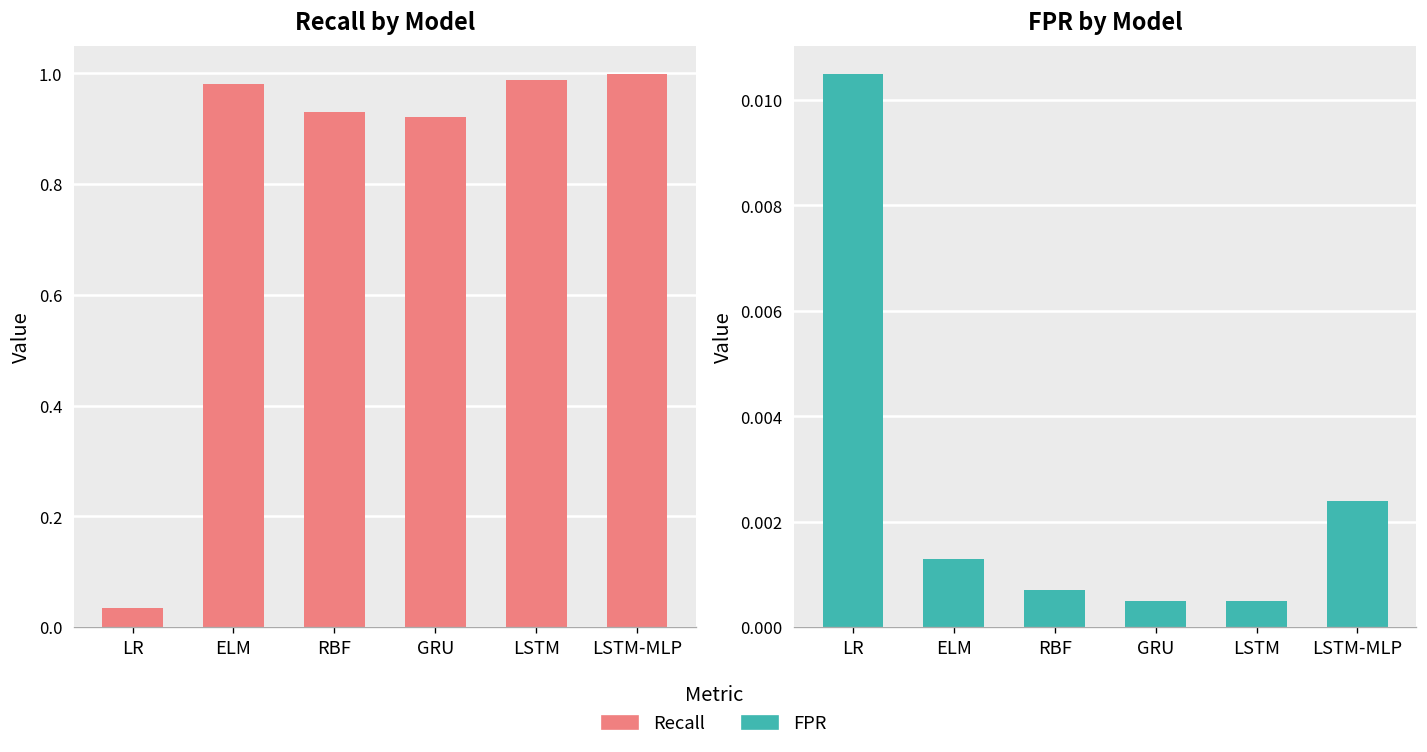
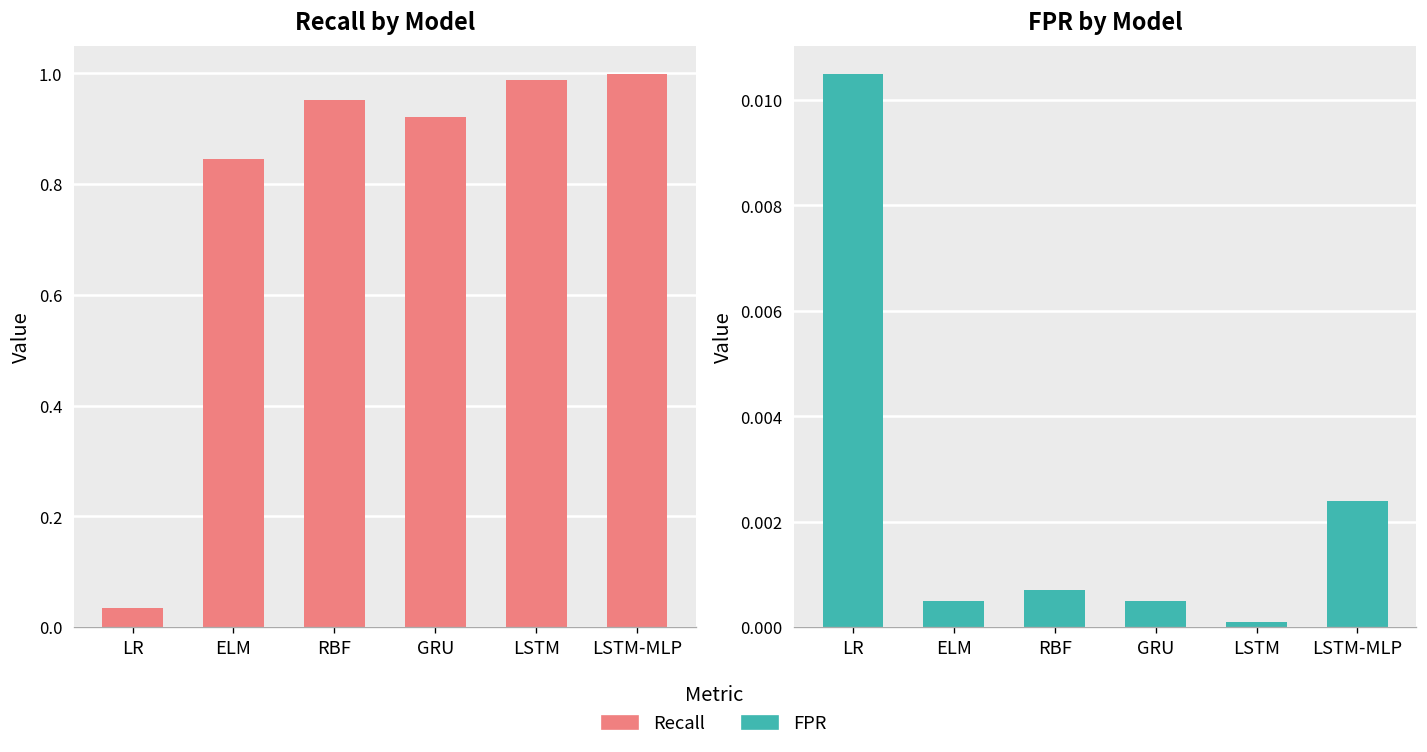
Recall by Model, ELM: 0.98 -> 0.85
Recall by Model, RBF: 0.93 -> 0.95
FPR by Model, ELM: 0.0013 -> 0.0005
FPR by Model, LSTM: 0.0005 -> 0.0001
